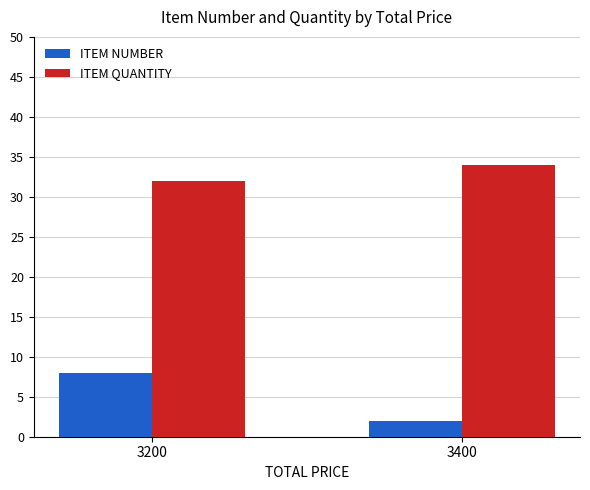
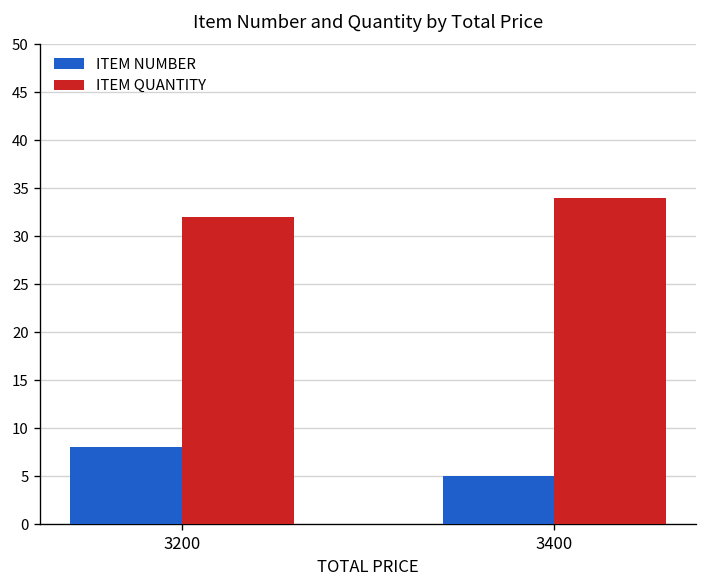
ITEM NUMBER, 3400: 2 -> 5
